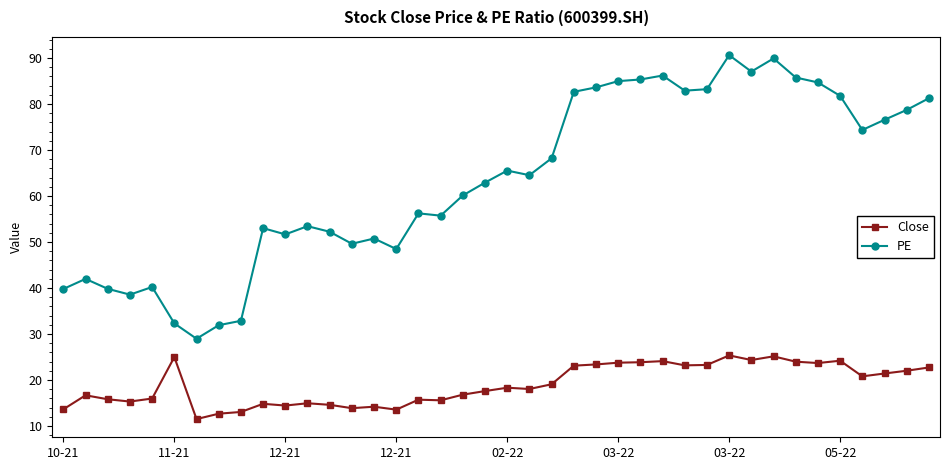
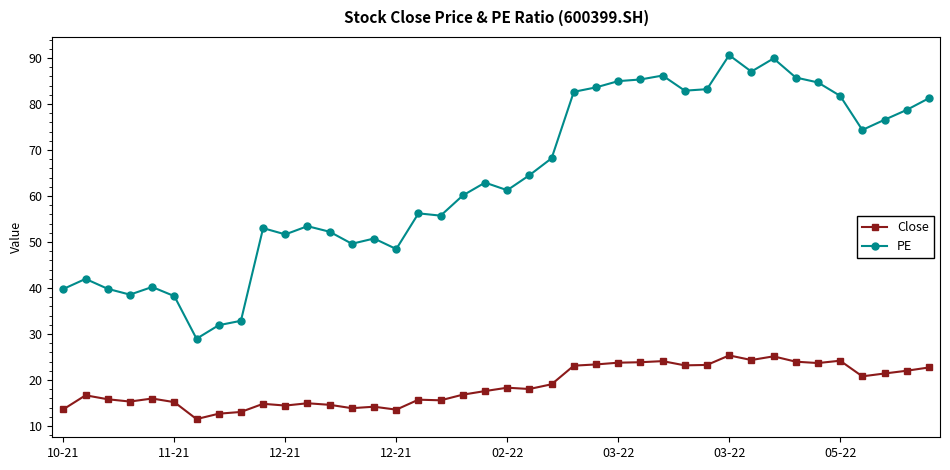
Close, 11-21: 25 -> 15
PE, 11-21: 32 -> 38
PE, 02-22: 66 -> 61
